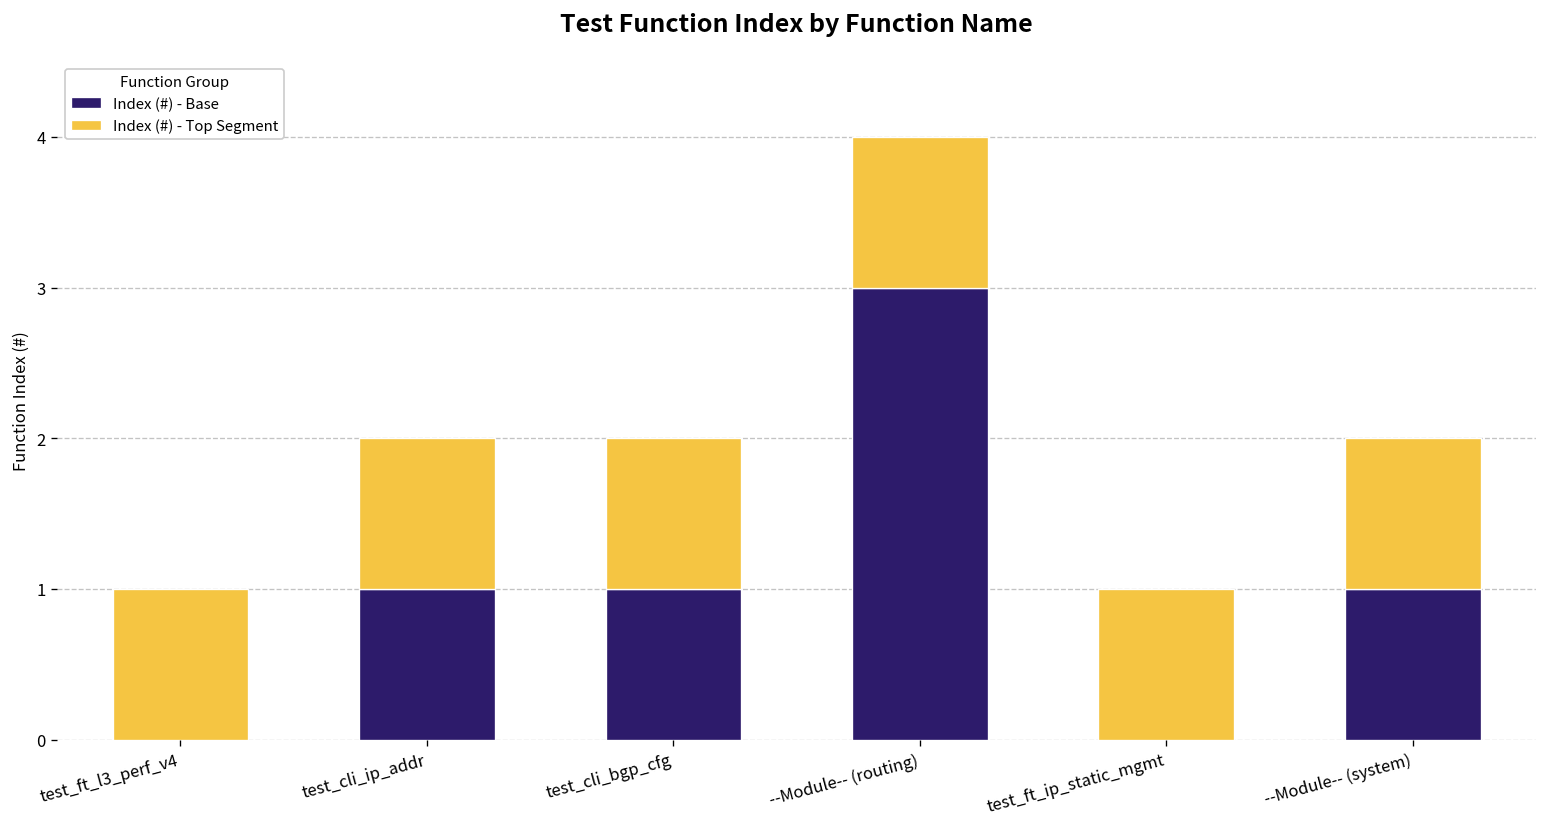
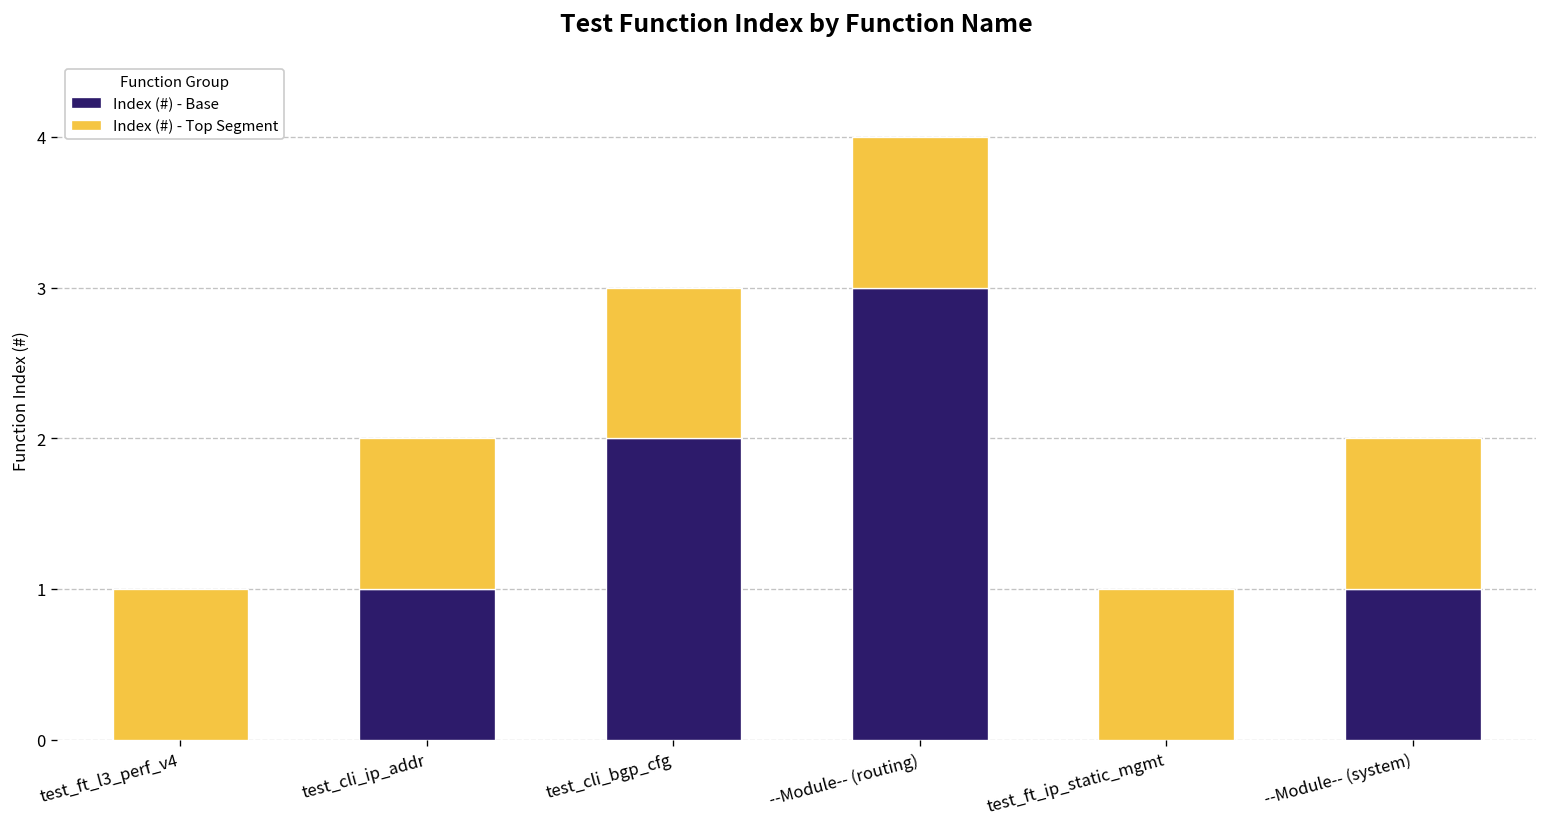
Index (#) - Base, test_cli_bgp_cfg: 1 -> 2
